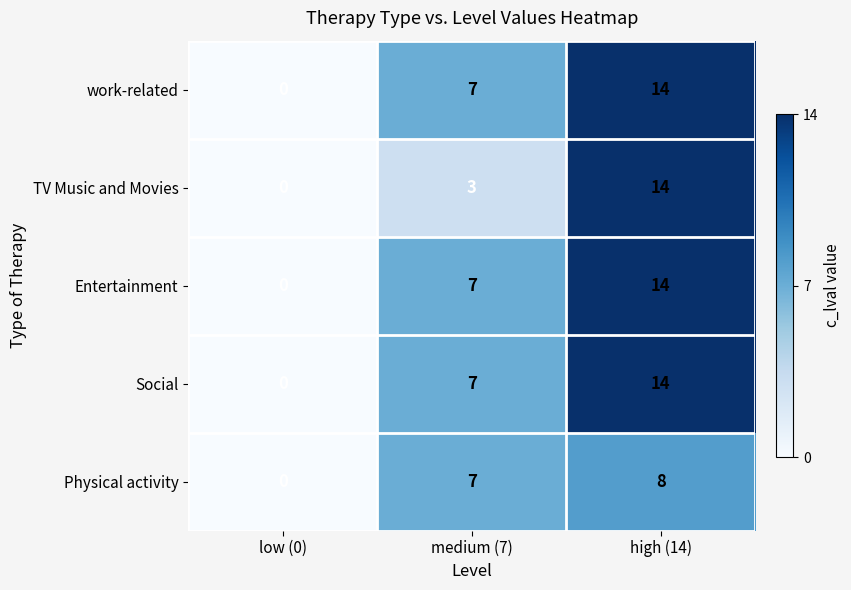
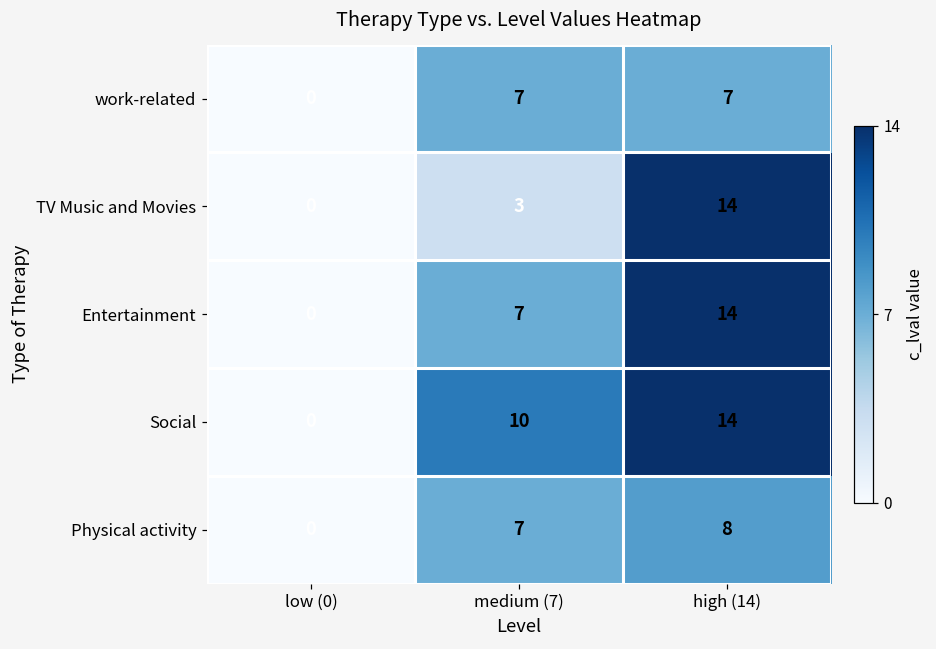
work-related, high (14): 14 -> 7
Social, medium (7): 7 -> 10
